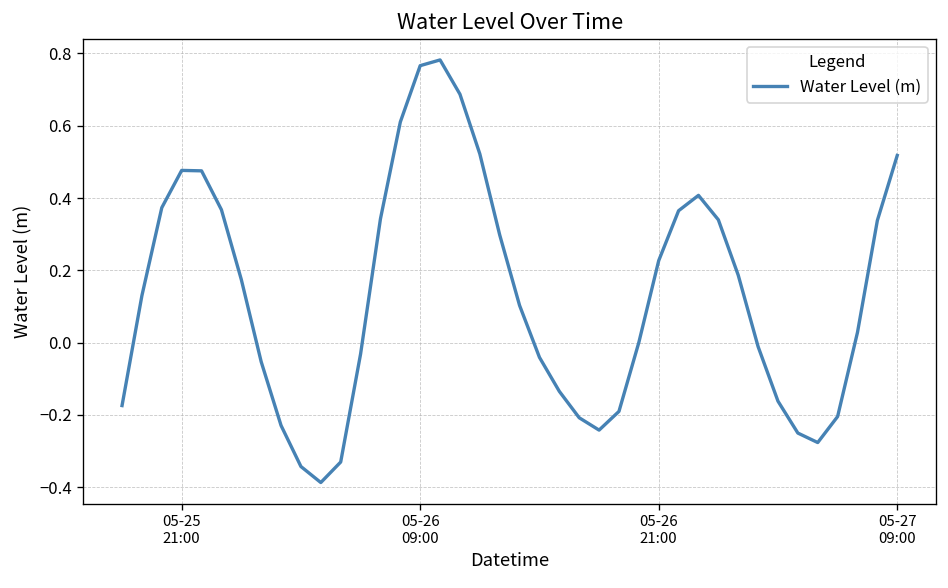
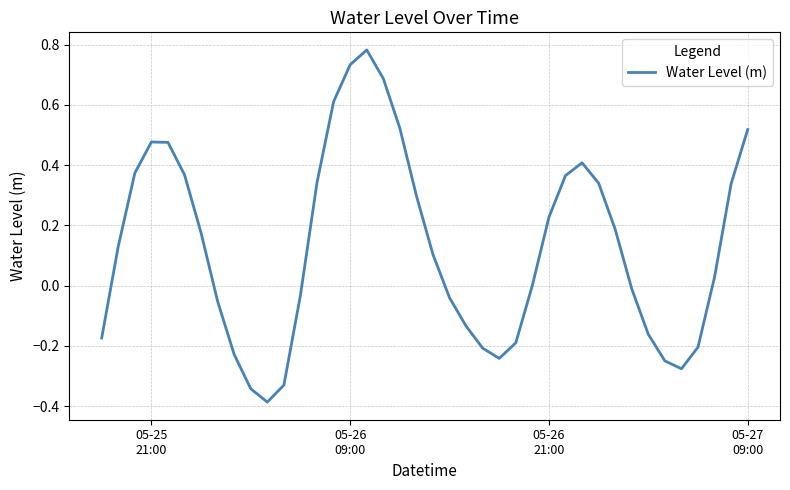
05-26 09:00: 0.77 -> 0.73
